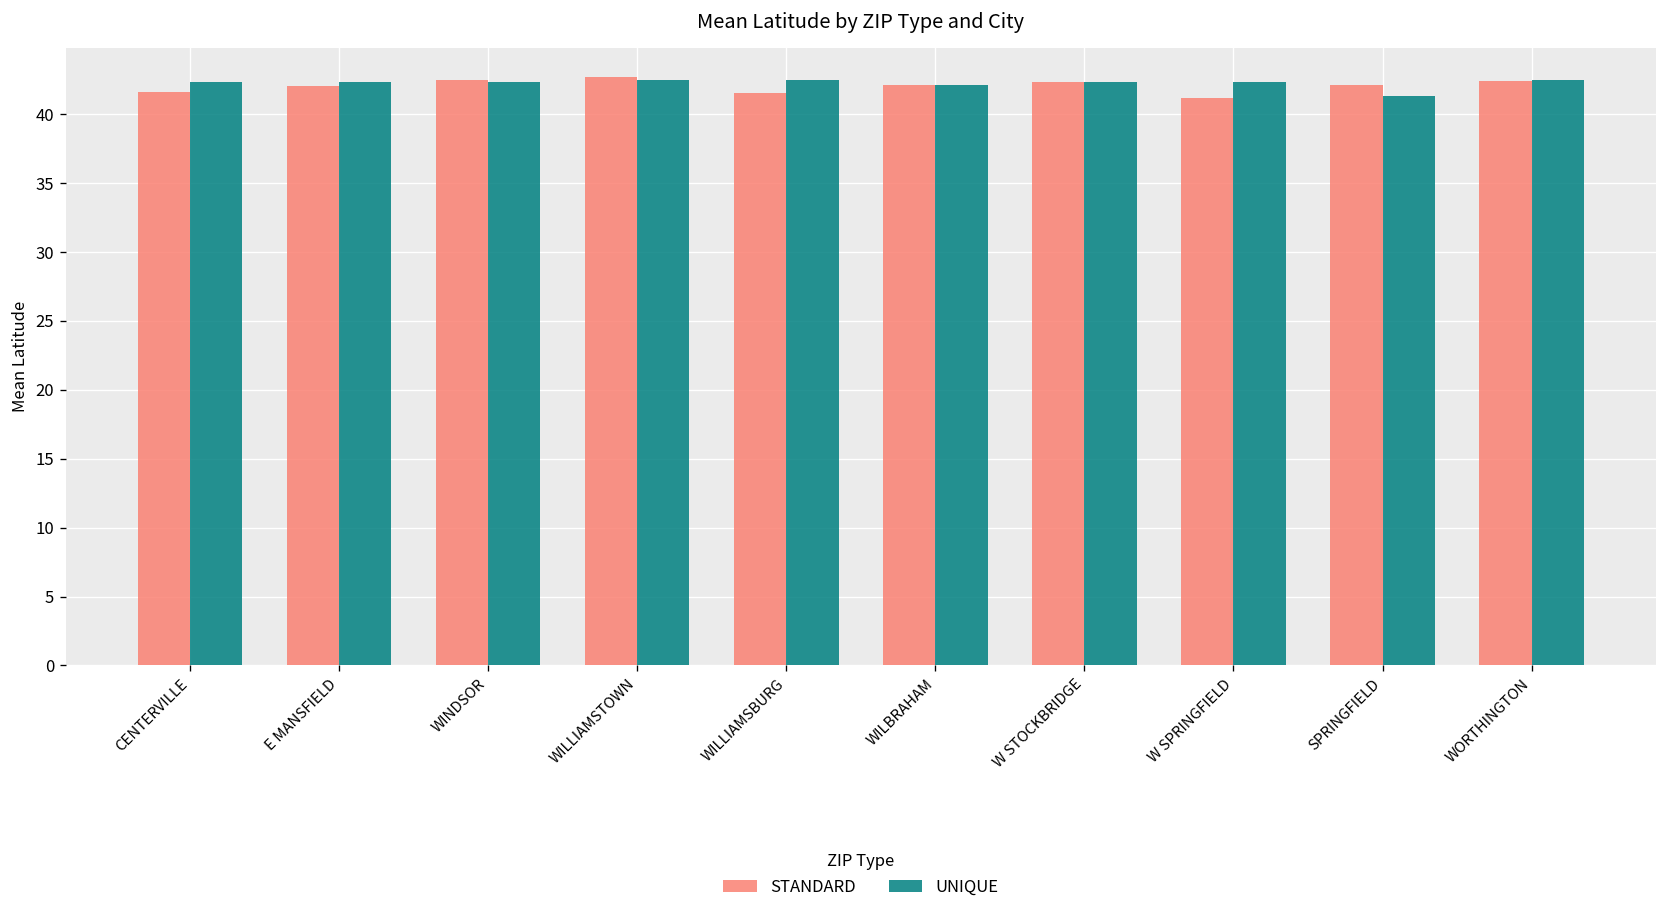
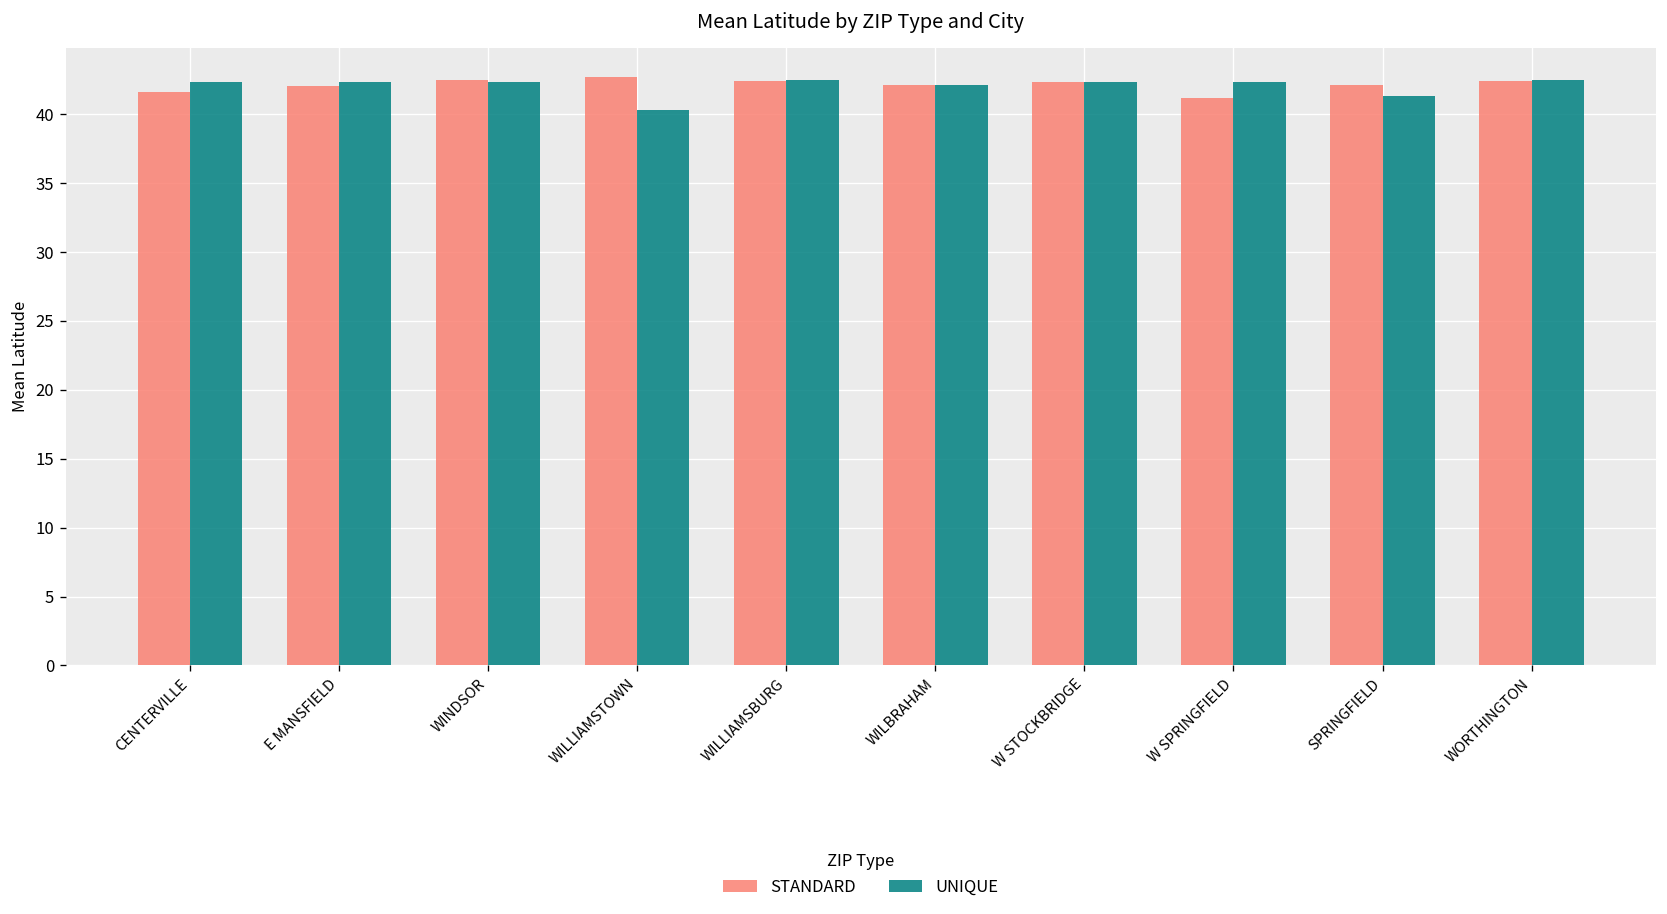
UNIQUE, WILLIAMSTOWN: 42.5 -> 40.3
STANDARD, WILLIAMSBURG: 41.6 -> 42.4
